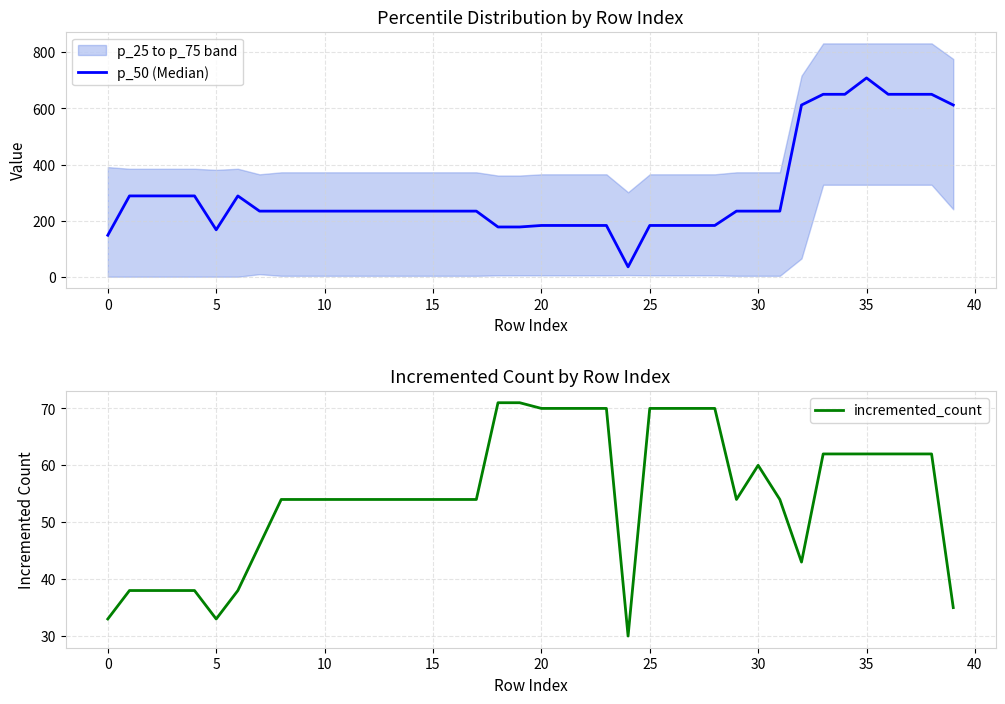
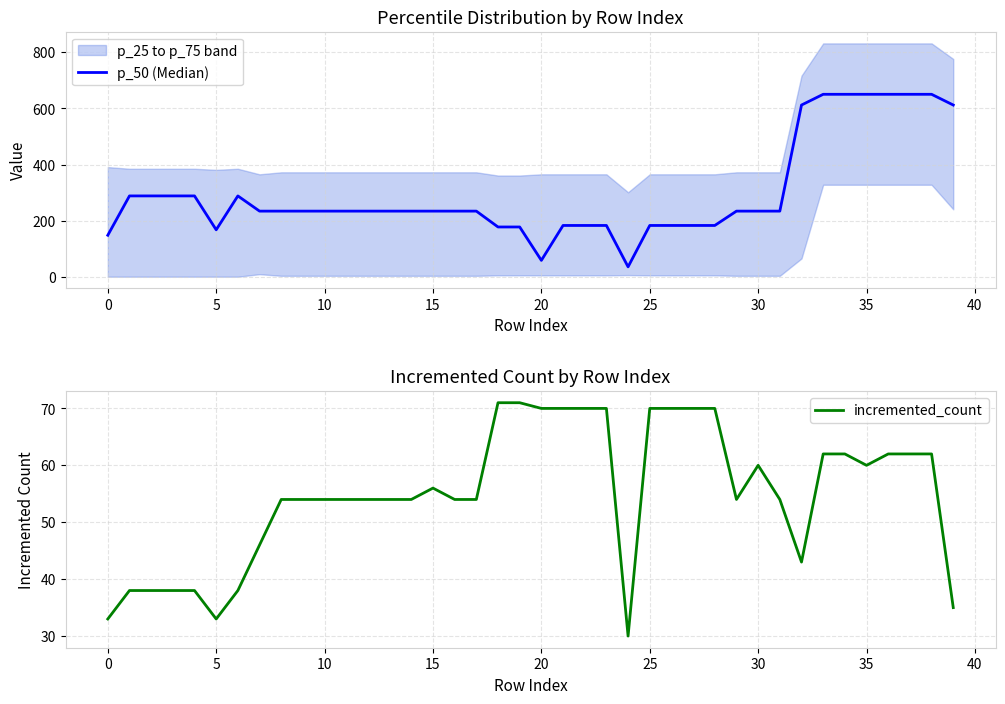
Percentile Distribution by Row Index, p_50 (Median), 20: 180 -> 60
Percentile Distribution by Row Index, p_50 (Median), 35: 710 -> 650
Incremented Count by Row Index, 15: 54 -> 56
Incremented Count by Row Index, 35: 62 -> 60
